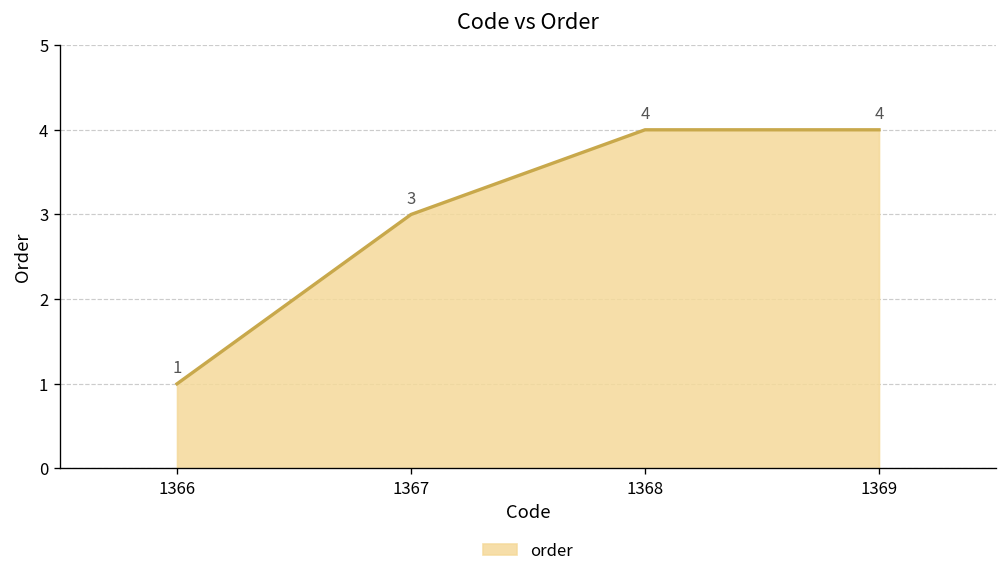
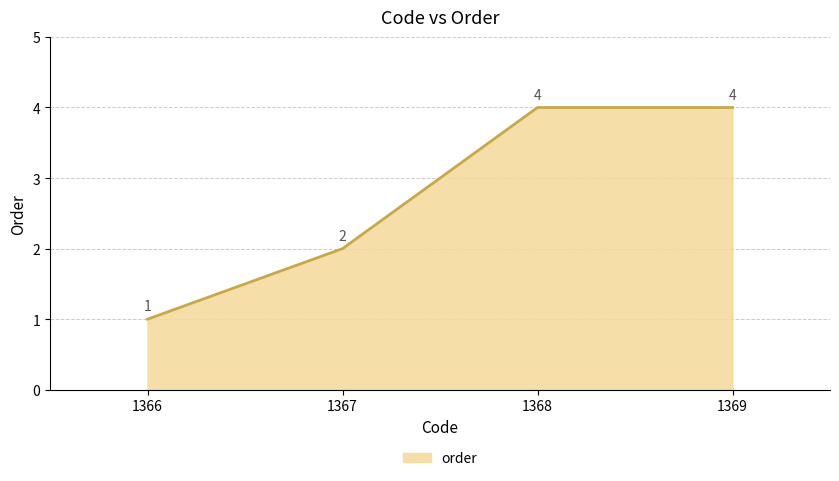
1367: 3 -> 2
